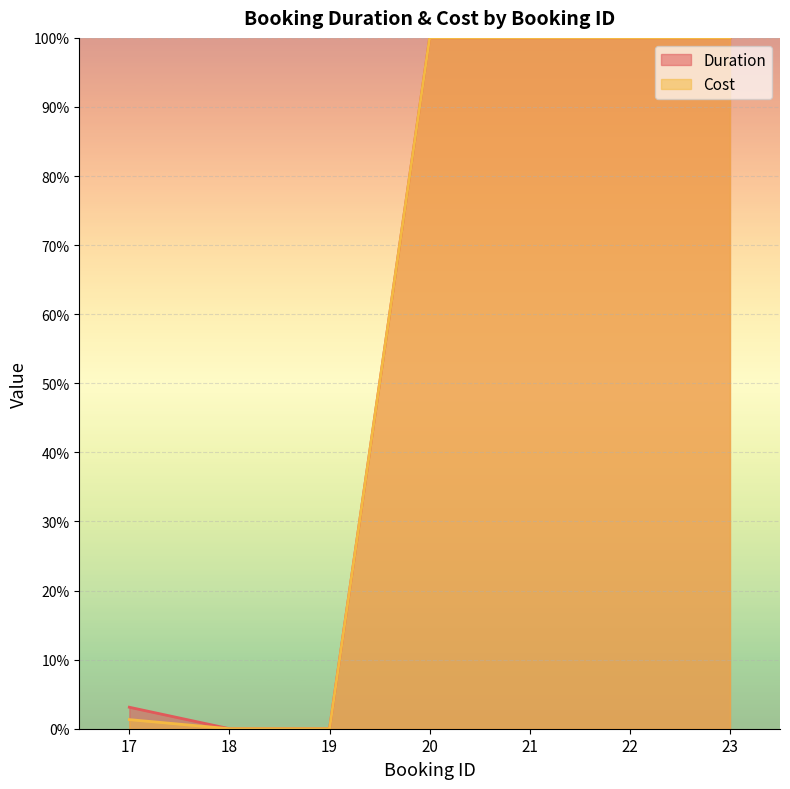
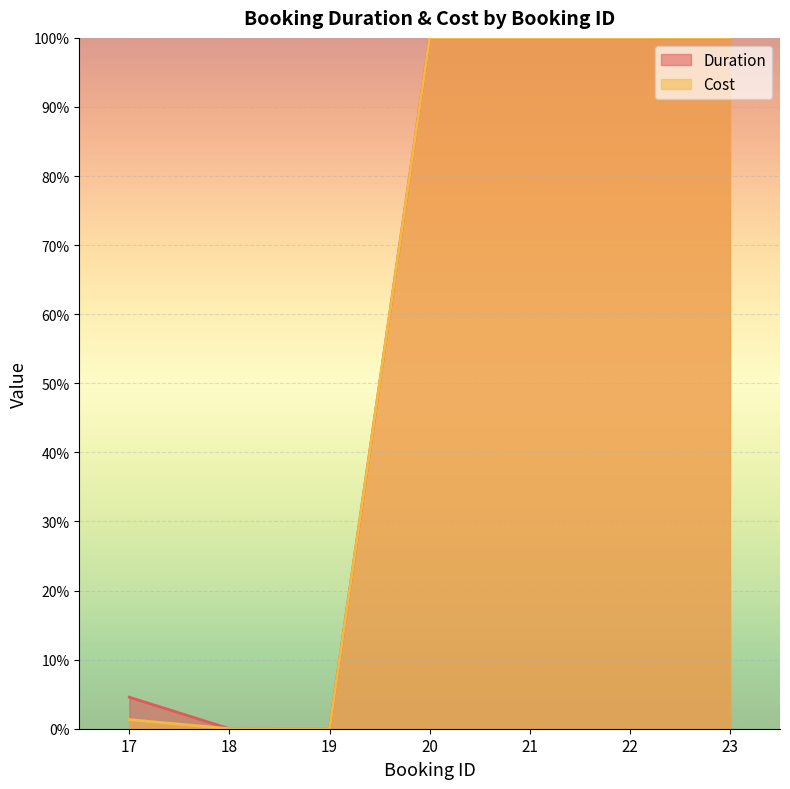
Duration, 17: 3% -> 5%
